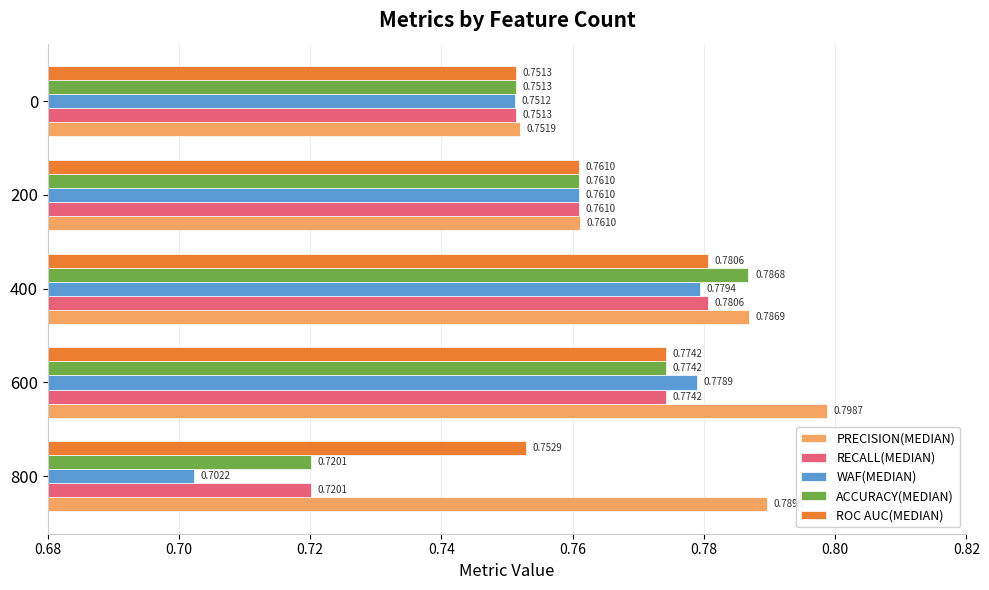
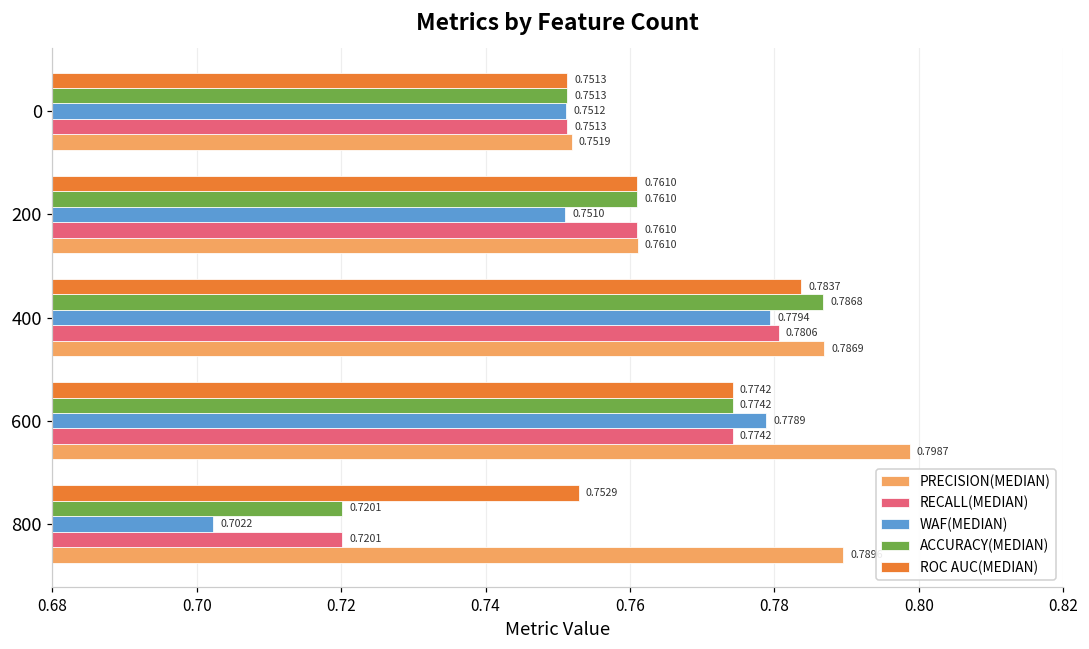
WAF(MEDIAN), 200: 0.7610 -> 0.7510
ROC AUC(MEDIAN), 400: 0.7806 -> 0.7837
